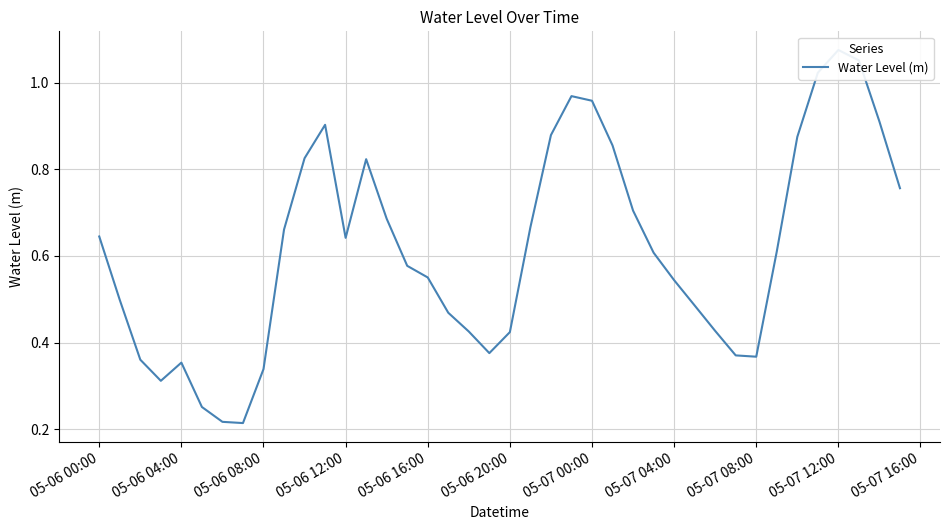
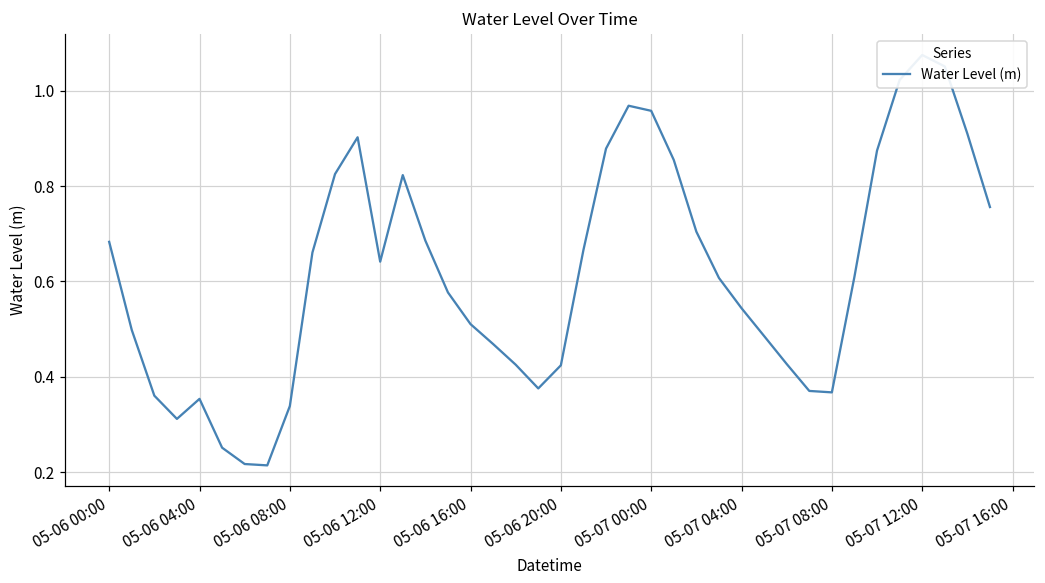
05-06 00:00: 0.64 -> 0.68
05-06 16:00: 0.55 -> 0.51
